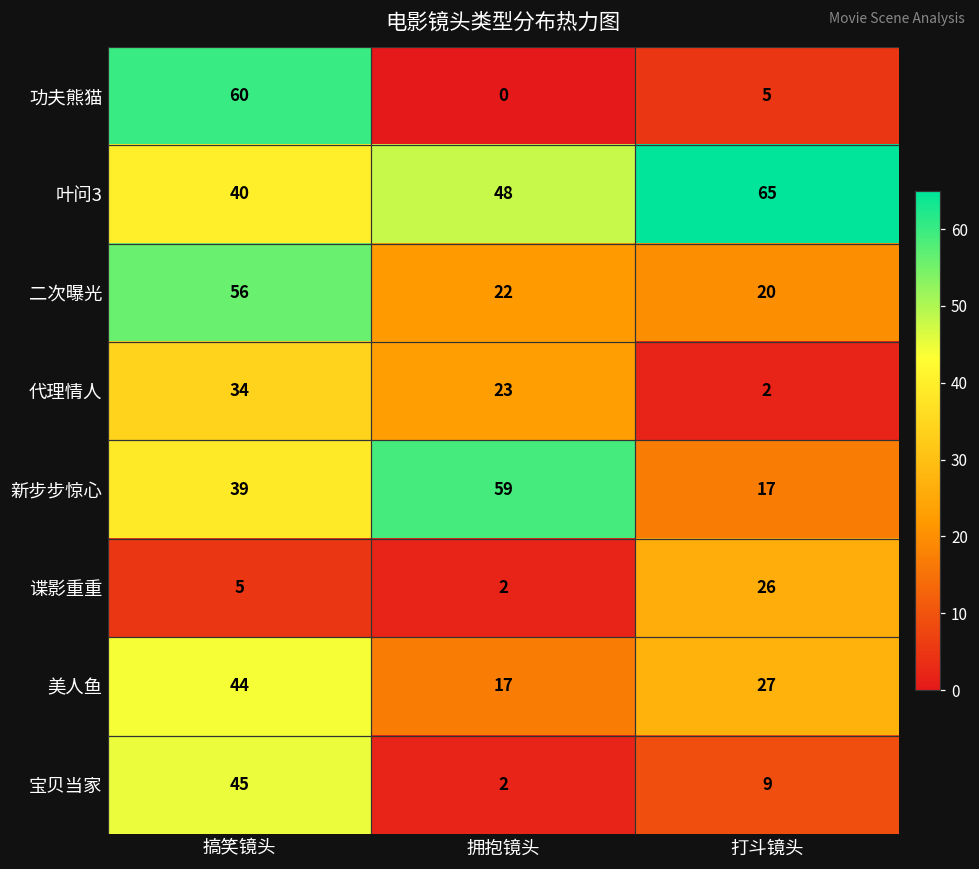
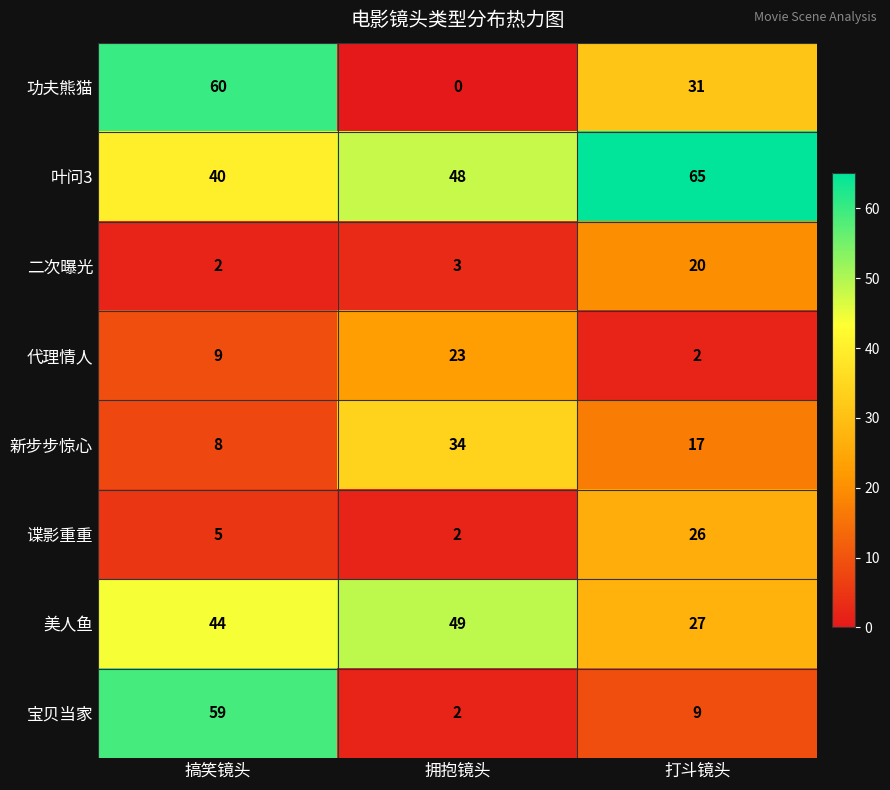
功夫熊猫, 打斗镜头: 5 -> 31
二次曝光, 搞笑镜头: 56 -> 2
二次曝光, 拥抱镜头: 22 -> 3
代理情人, 搞笑镜头: 34 -> 9
新步步惊心, 搞笑镜头: 39 -> 8
新步步惊心, 拥抱镜头: 59 -> 34
美人鱼, 拥抱镜头: 17 -> 49
宝贝当家, 搞笑镜头: 45 -> 59
